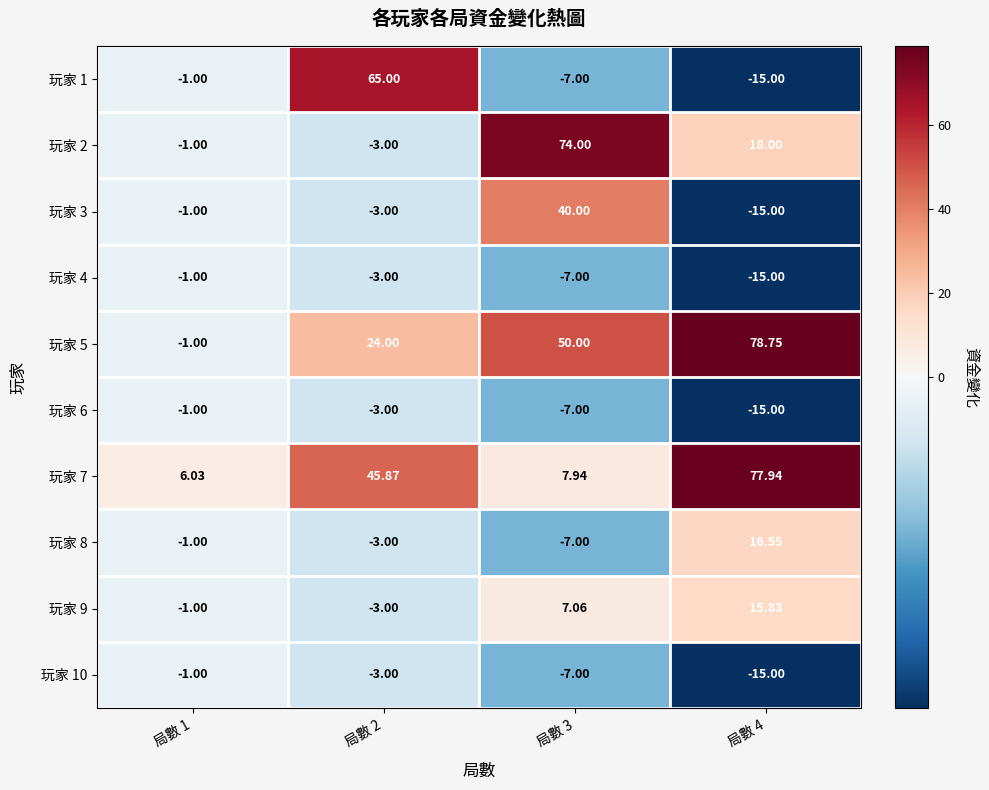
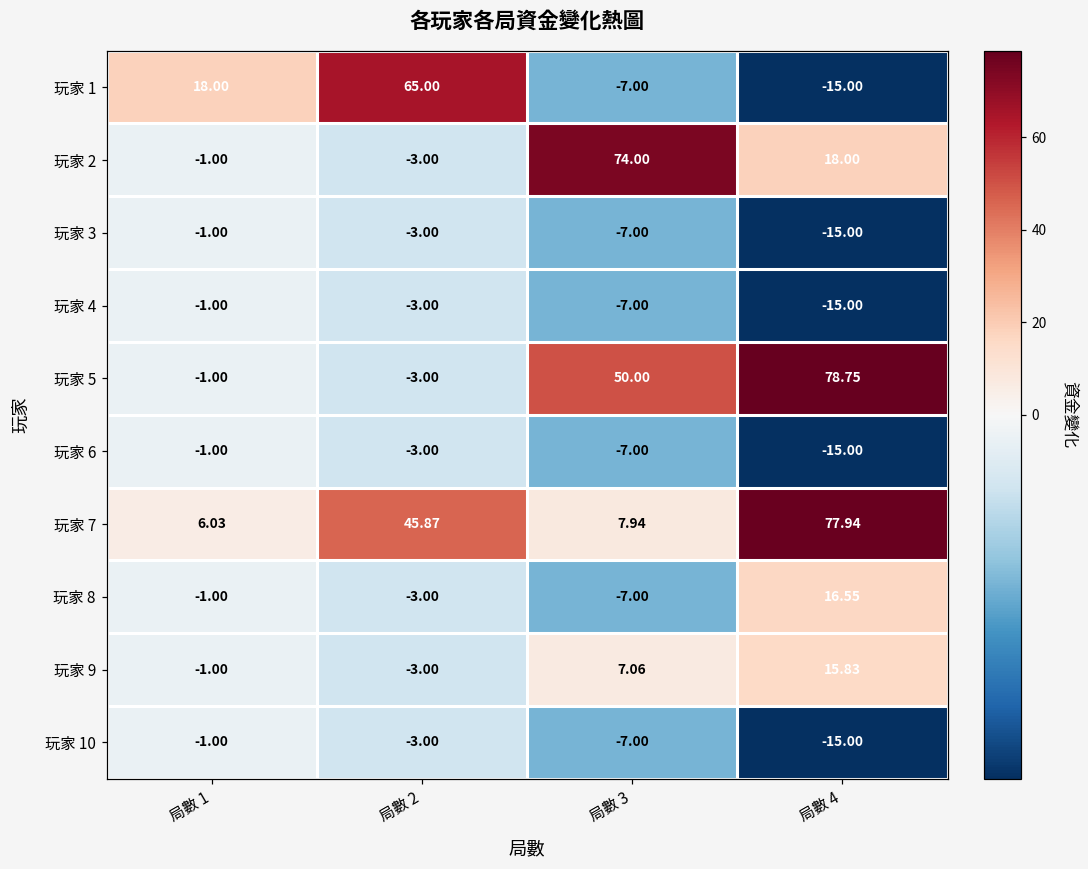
玩家 1, 局數 1: -1.00 -> 18.00
玩家 3, 局數 3: 40.00 -> -7.00
玩家 5, 局數 2: 24.00 -> -3.00
